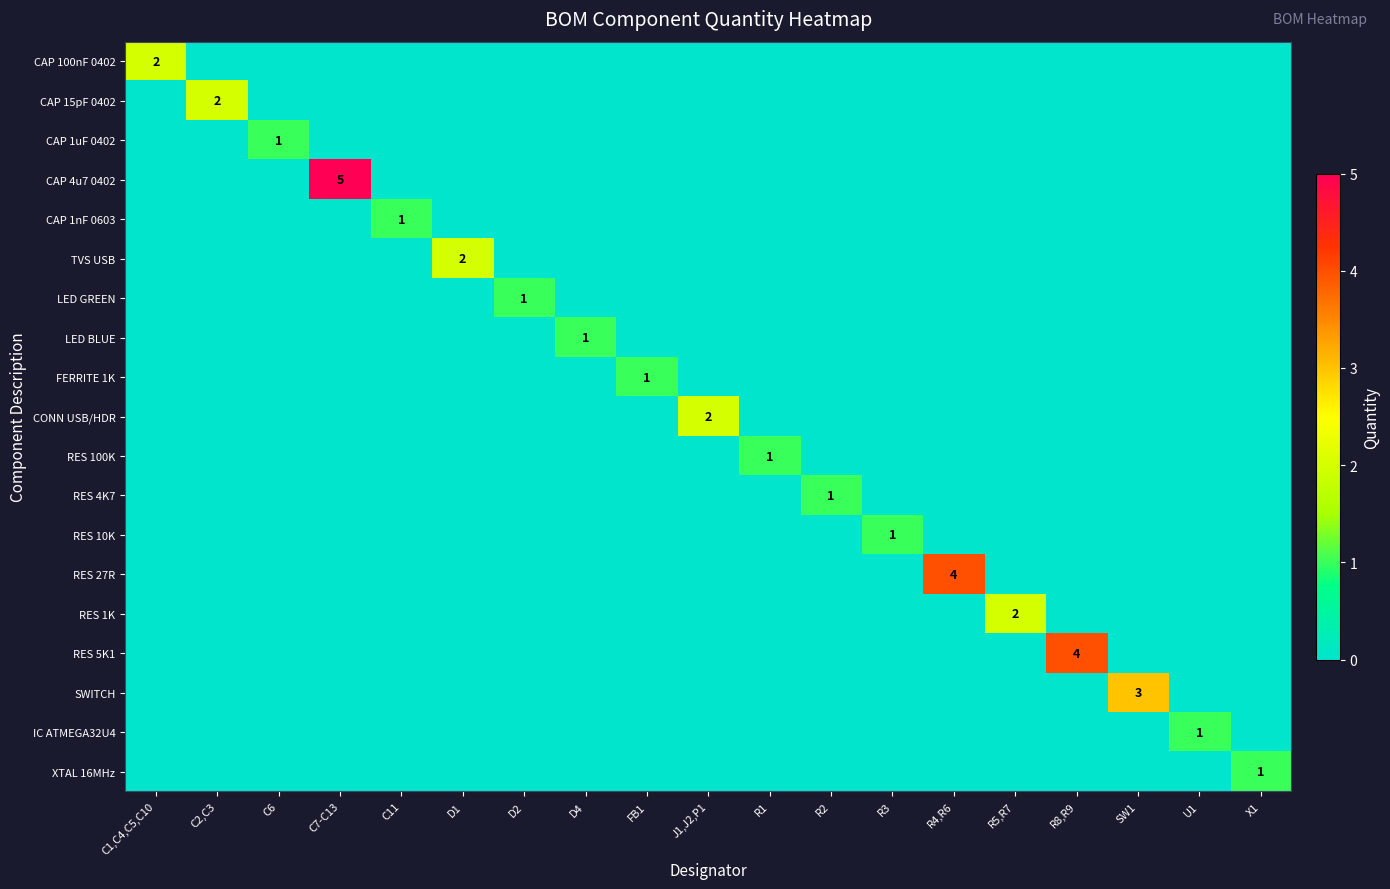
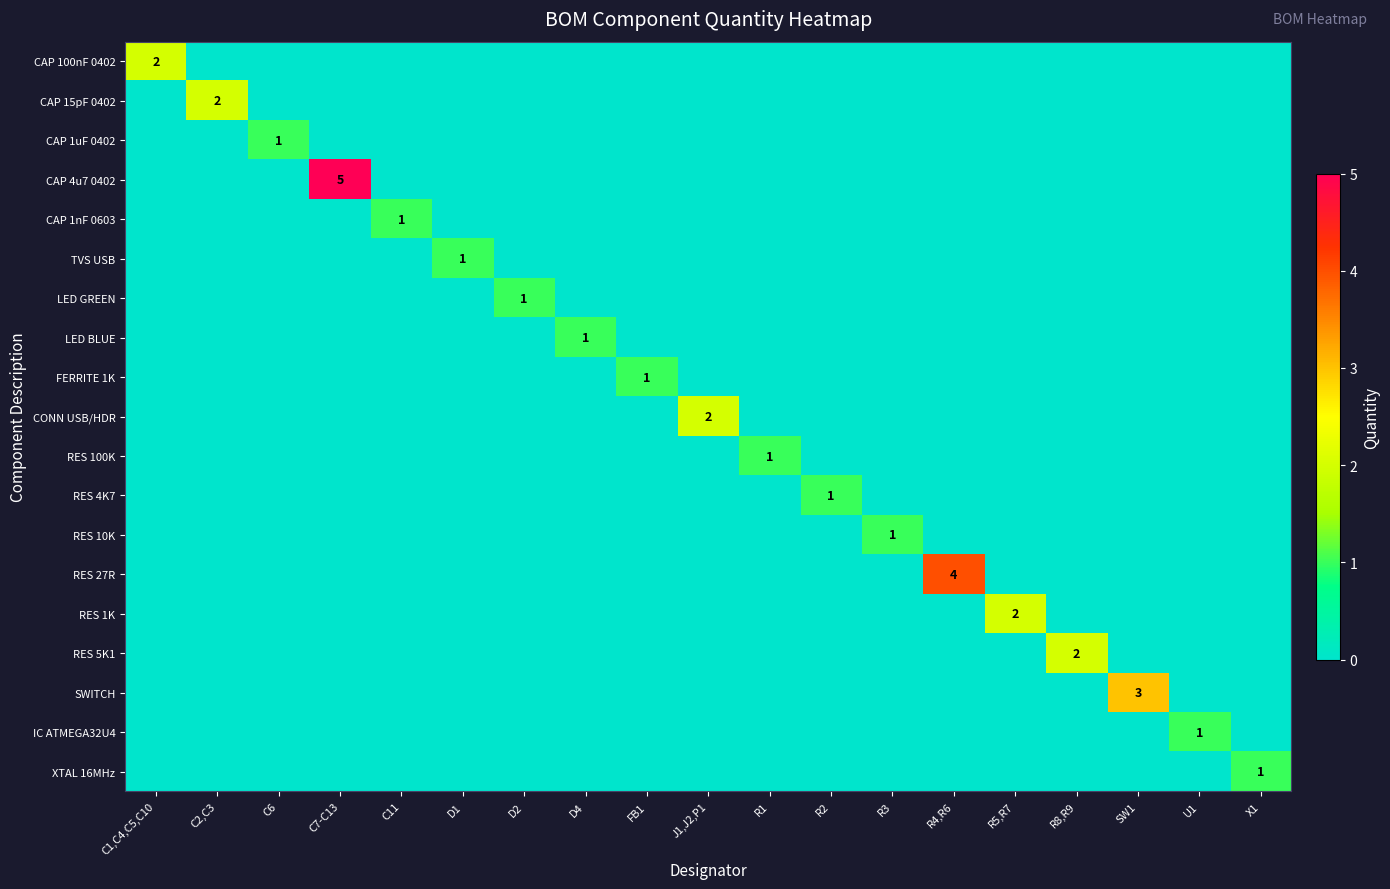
TVS USB, D1: 2 -> 1
RES 5K1, R8,R9: 4 -> 2
